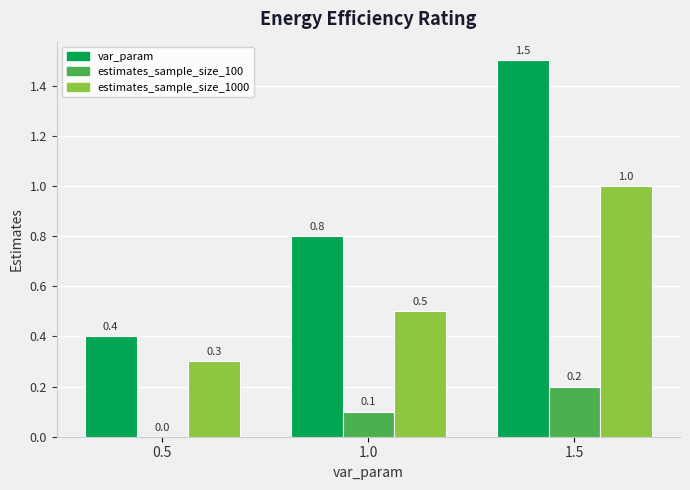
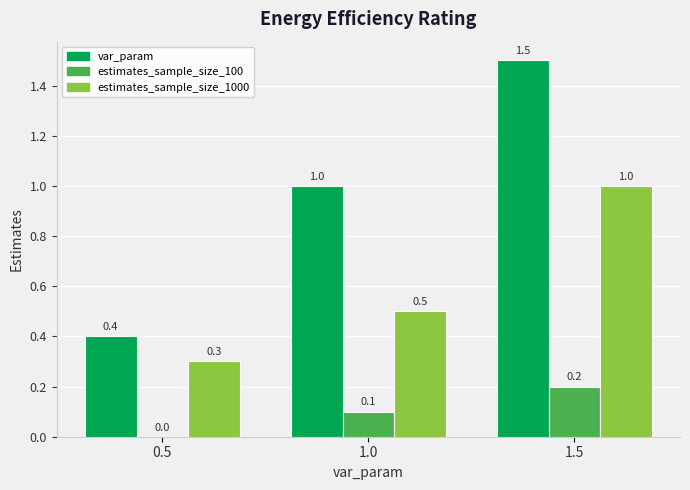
var_param, 1.0: 0.8 -> 1.0
